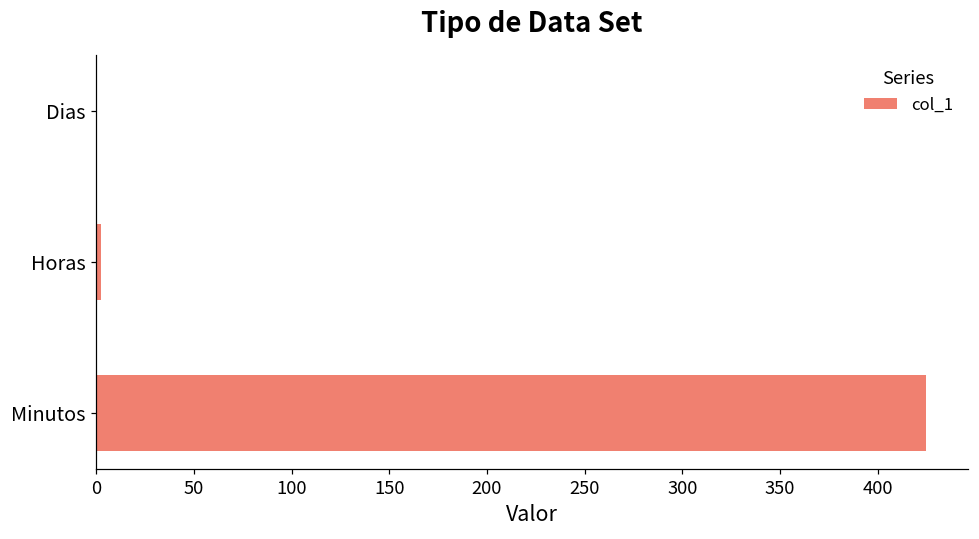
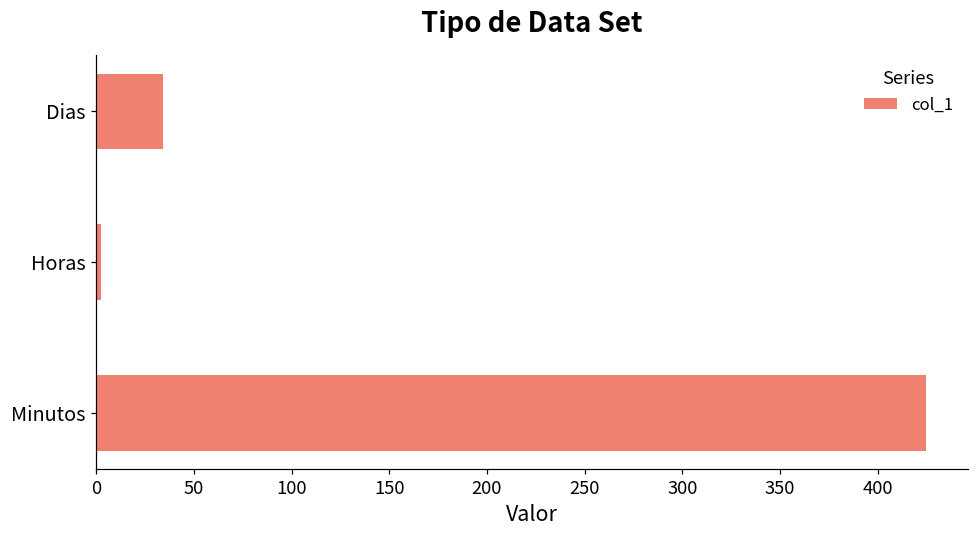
Dias: 0 -> 34
